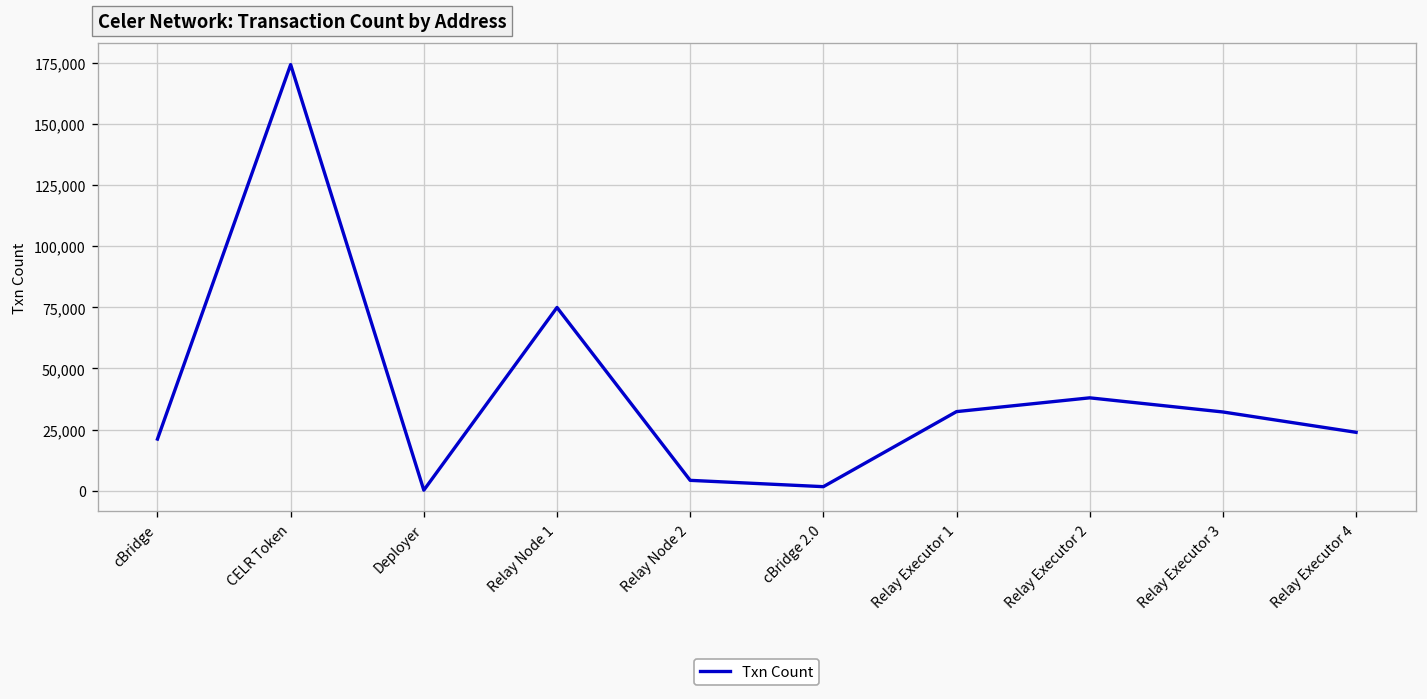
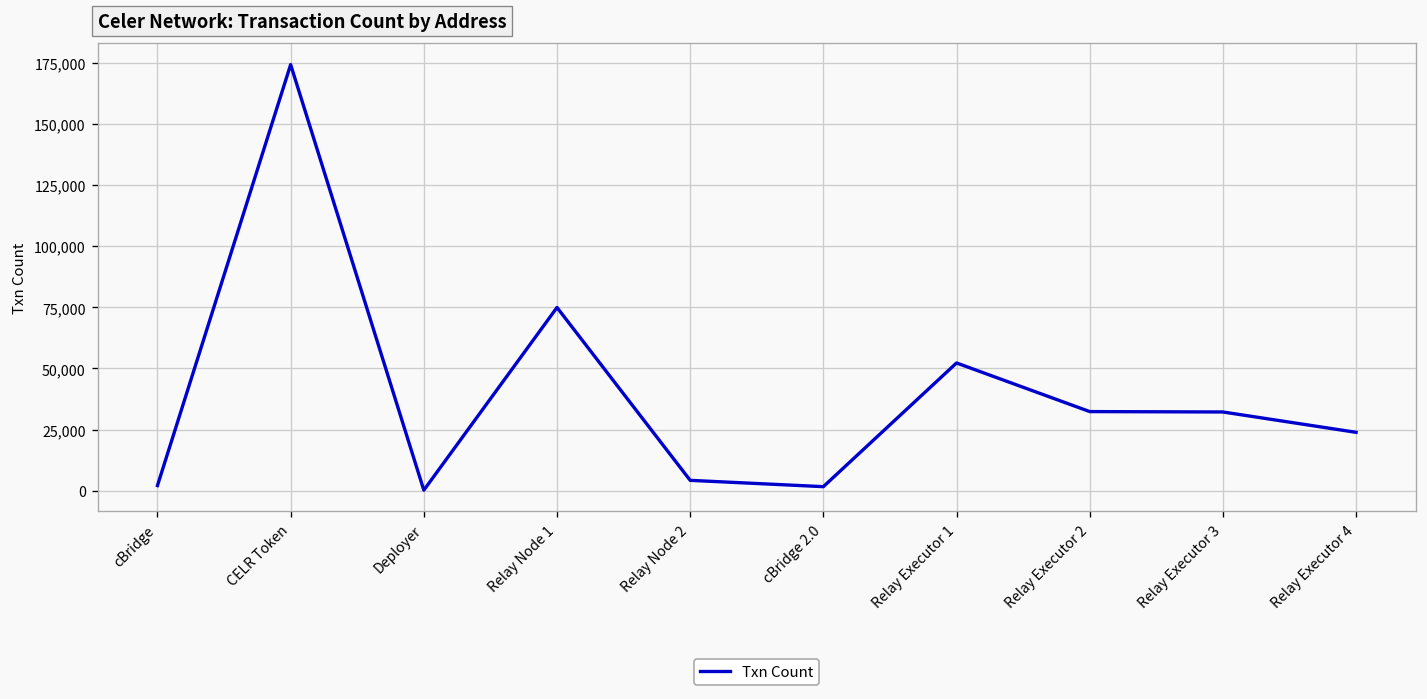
cBridge: 21,000 -> 2,000
Relay Executor 1: 32,000 -> 52,000
Relay Executor 2: 38,000 -> 32,000
